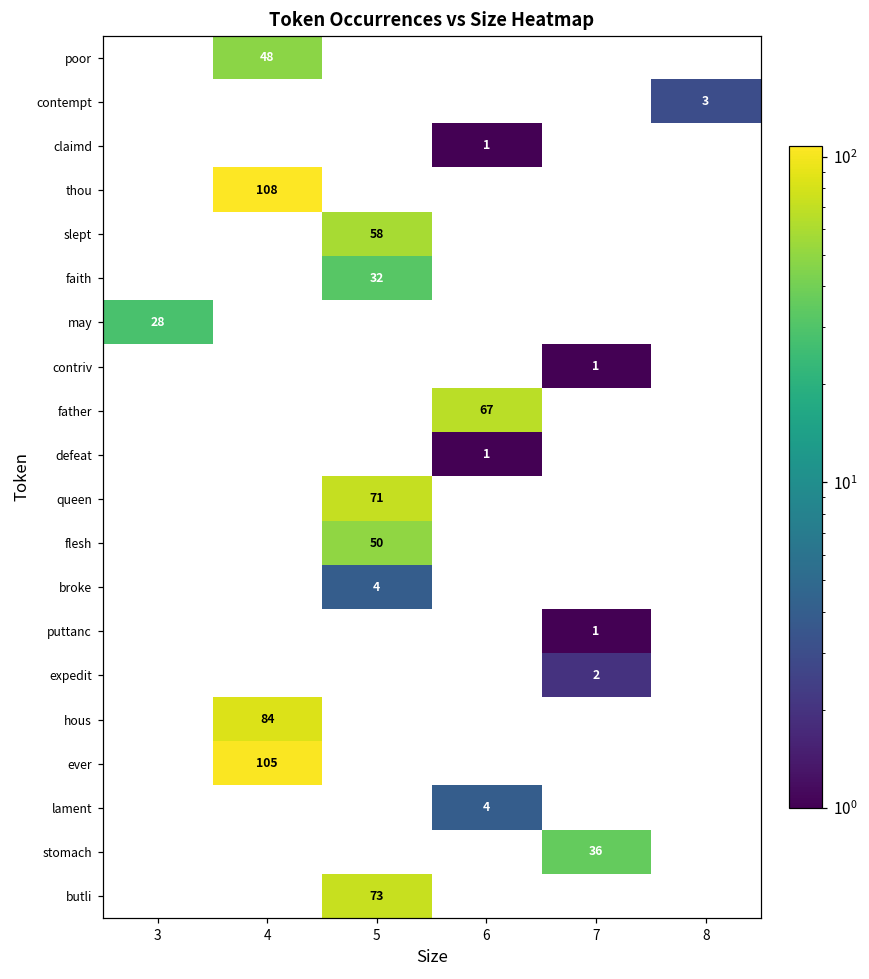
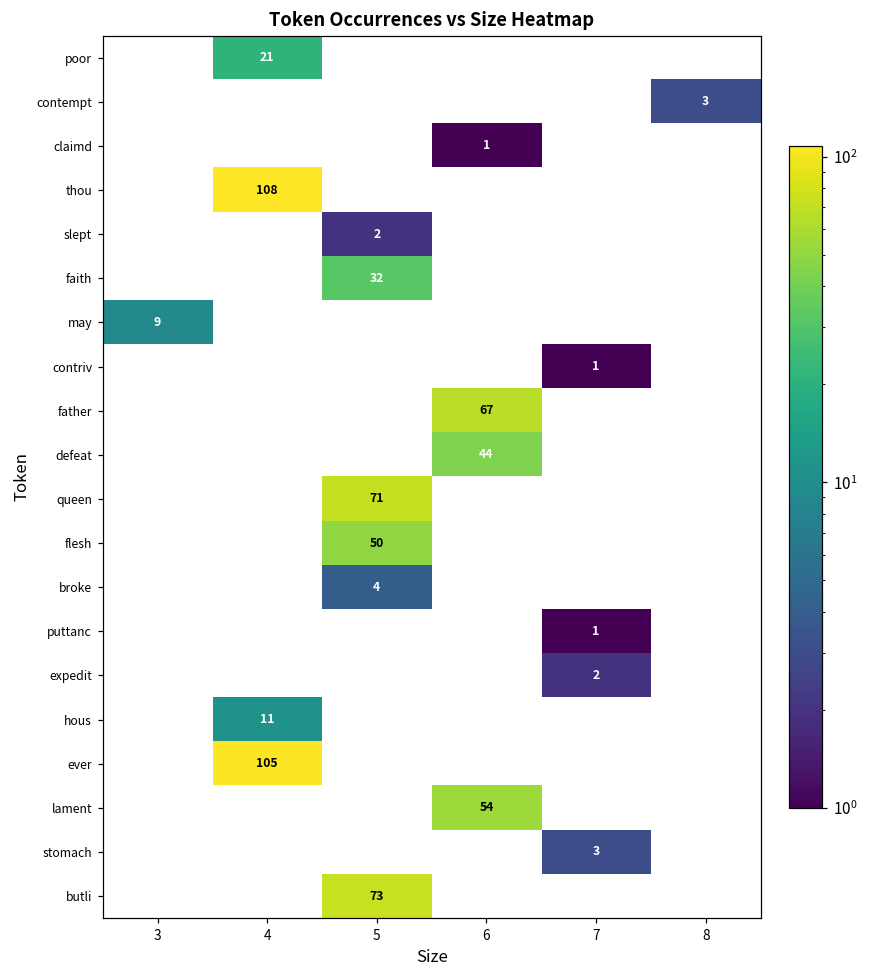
poor, 4: 48 -> 21
slept, 5: 58 -> 2
may, 3: 28 -> 9
defeat, 6: 1 -> 44
hous, 4: 84 -> 11
lament, 6: 4 -> 54
stomach, 7: 36 -> 3
